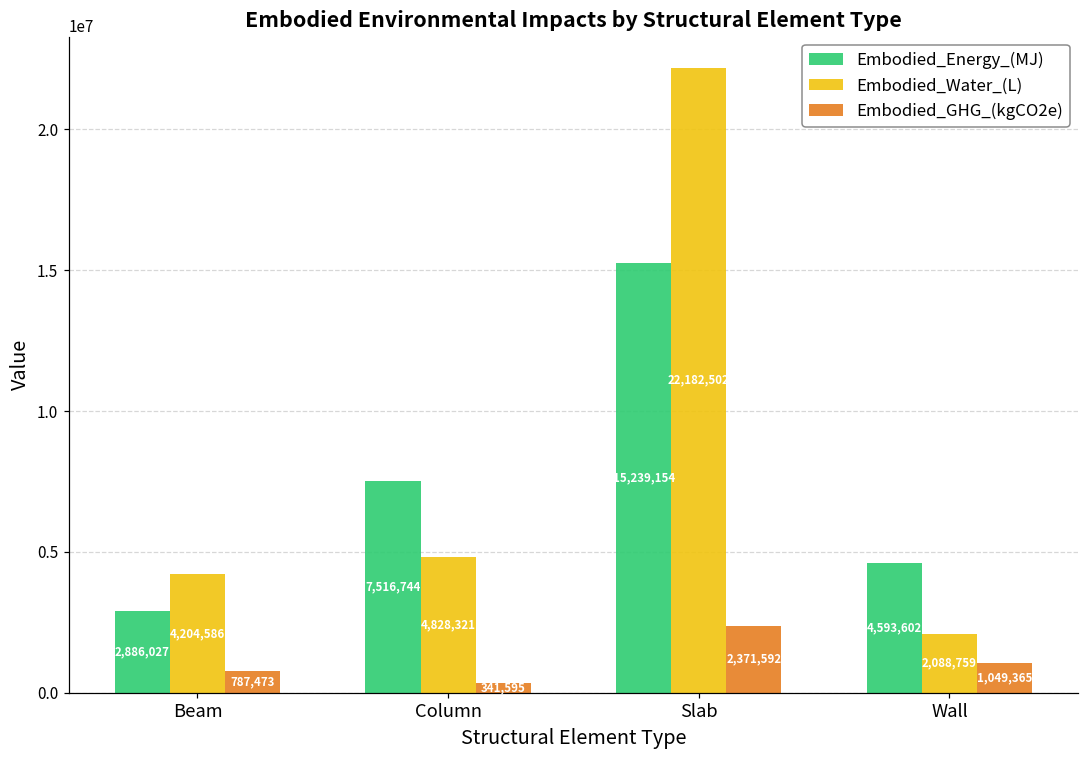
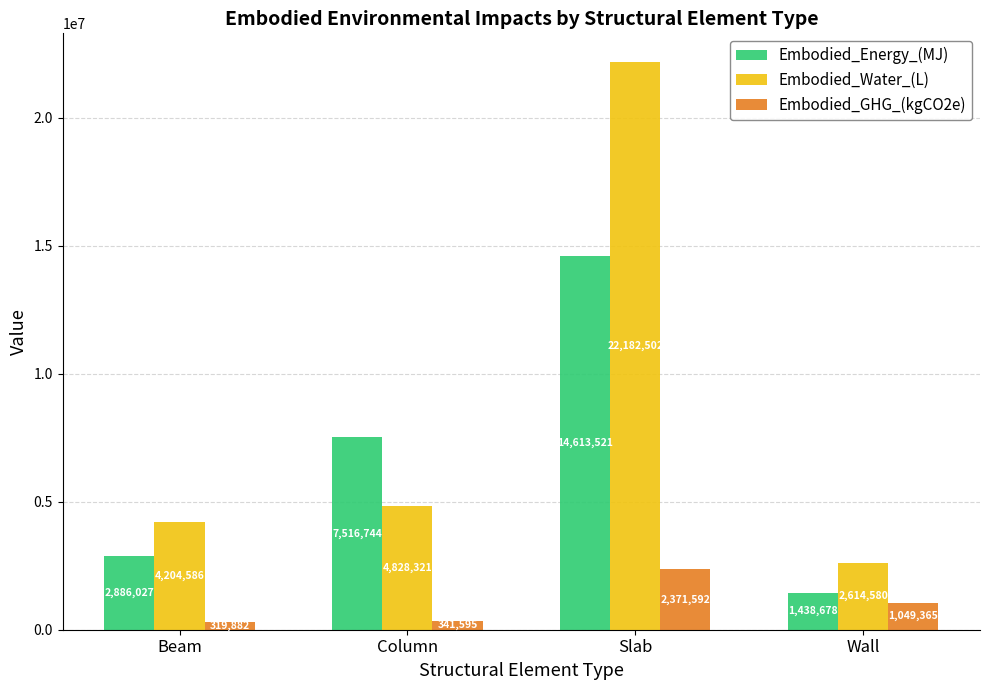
Embodied_GHG_(kgCO2e), Beam: 787,473 -> 319,882
Embodied_Energy_(MJ), Slab: 15,239,154 -> 14,613,521
Embodied_Energy_(MJ), Wall: 4,593,602 -> 1,438,678
Embodied_Water_(L), Wall: 2,088,759 -> 2,614,580
